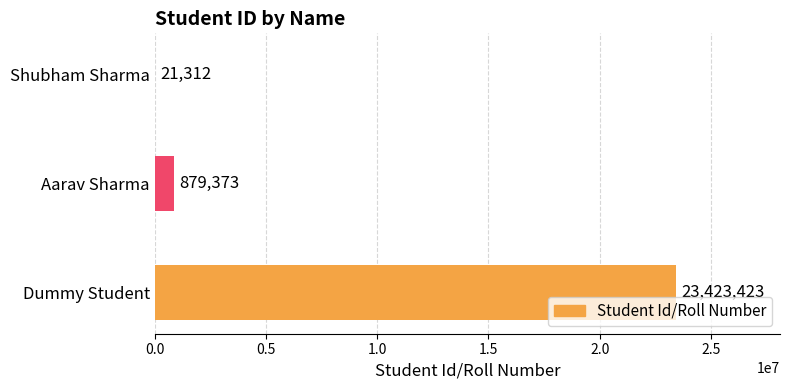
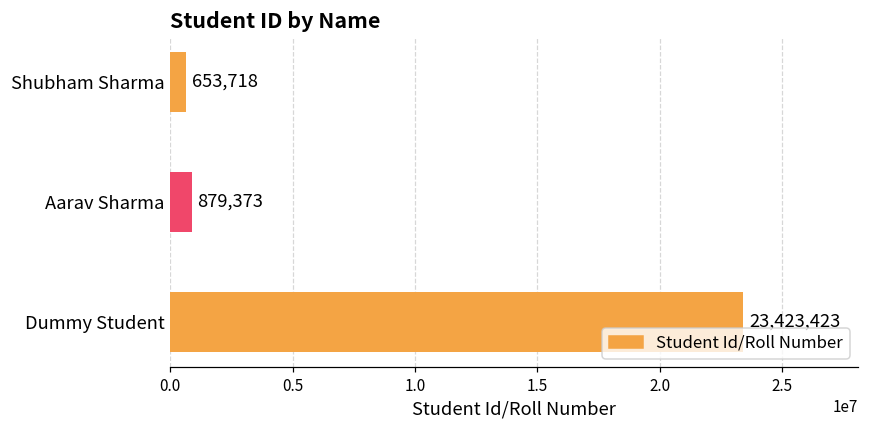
Shubham Sharma: 21,312 -> 653,718
